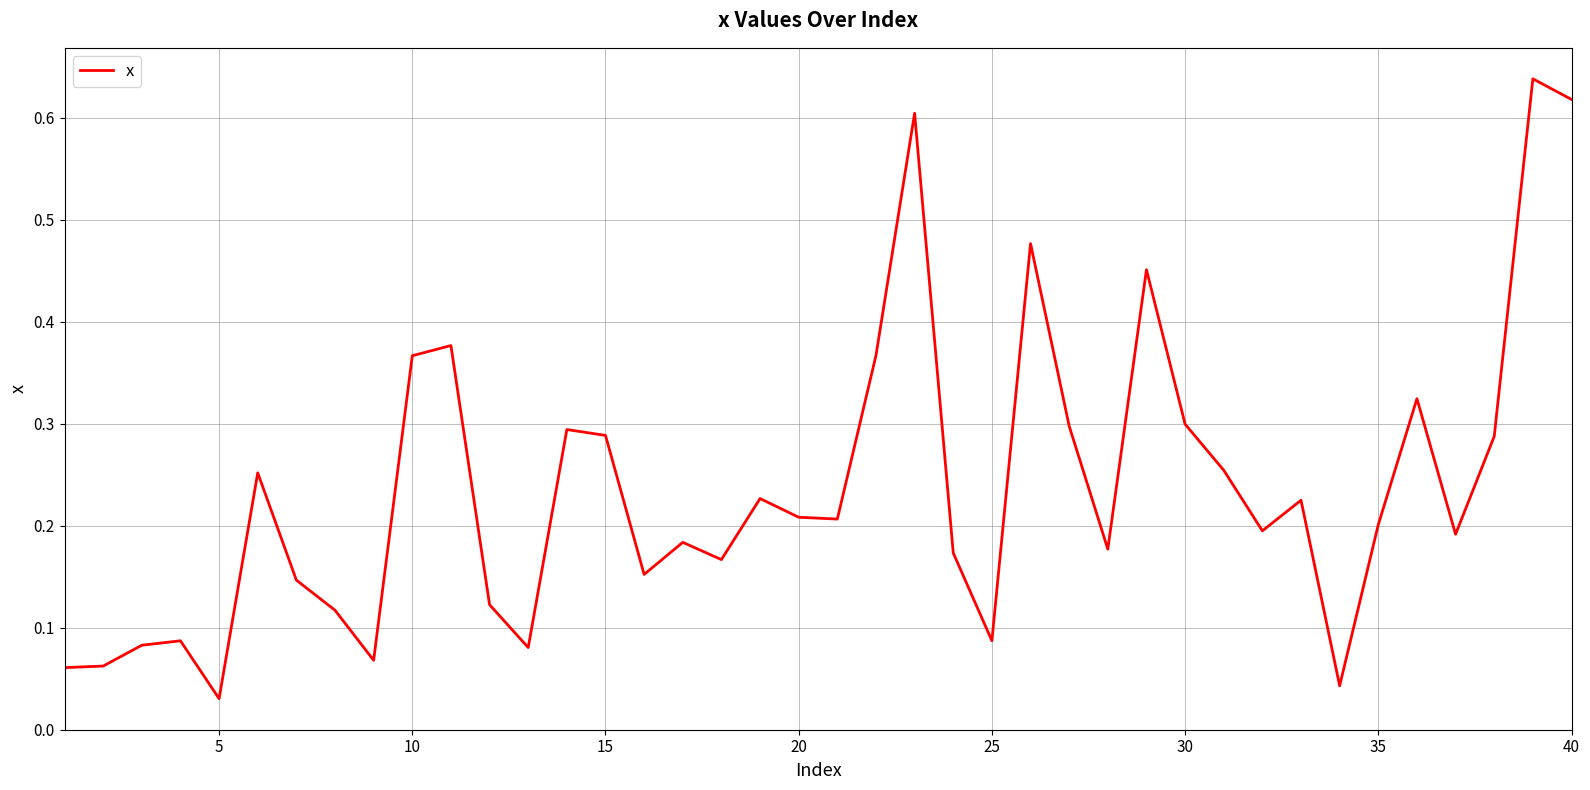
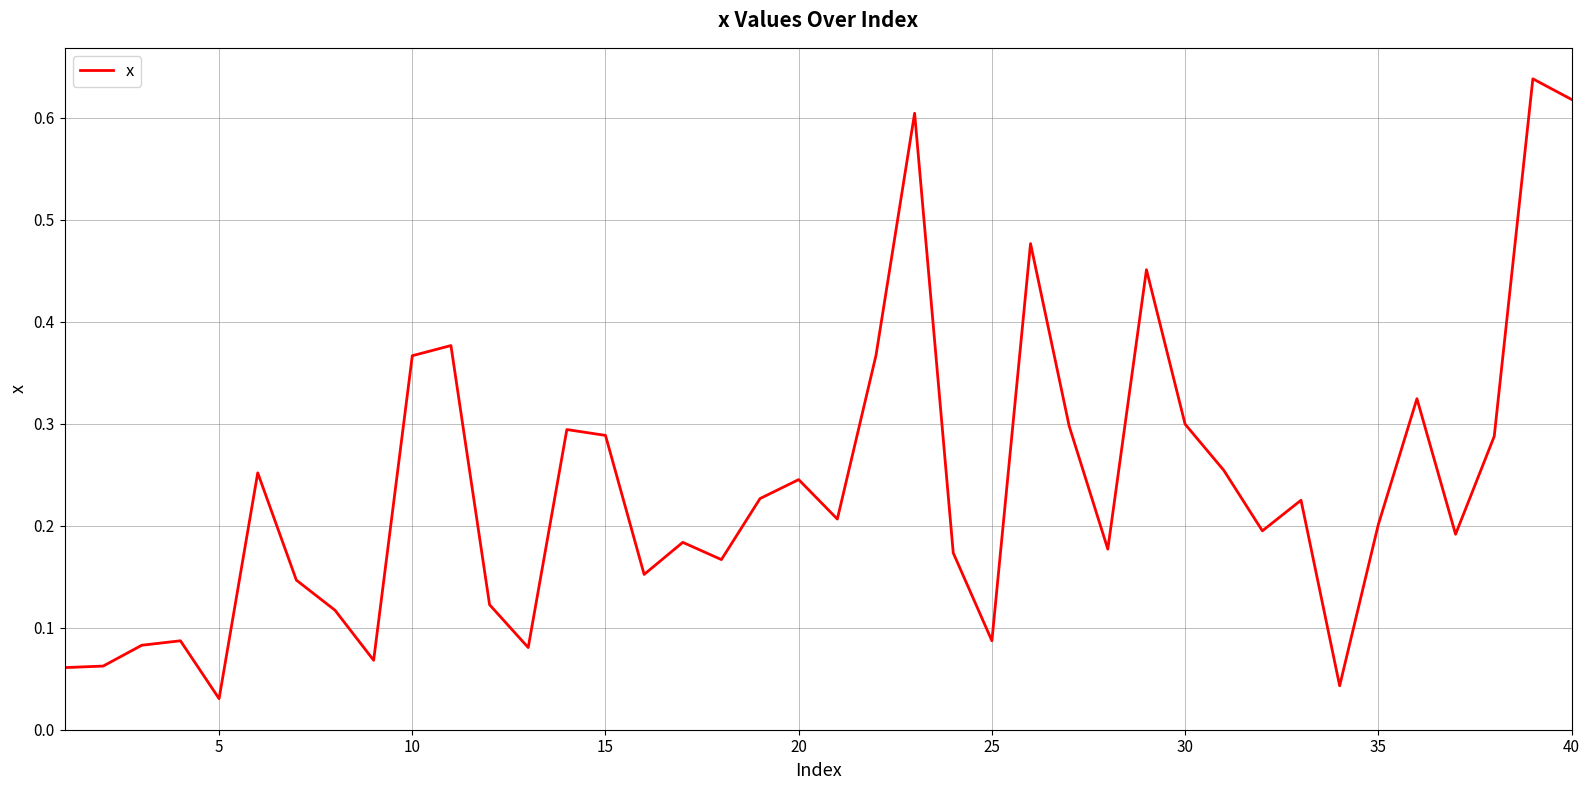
20: 0.208 -> 0.245
